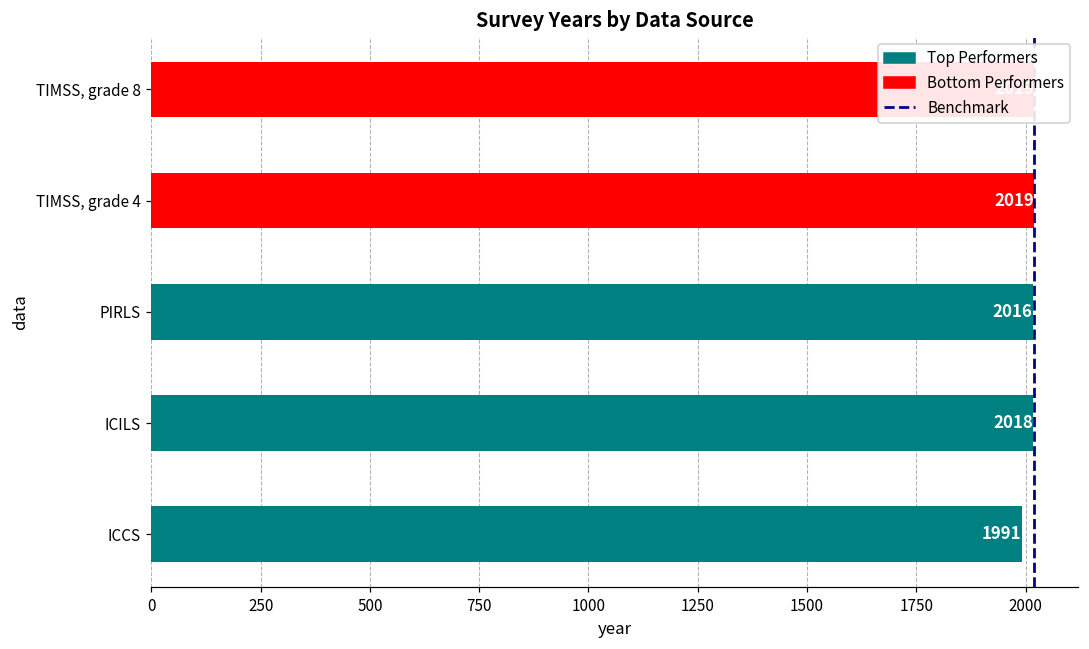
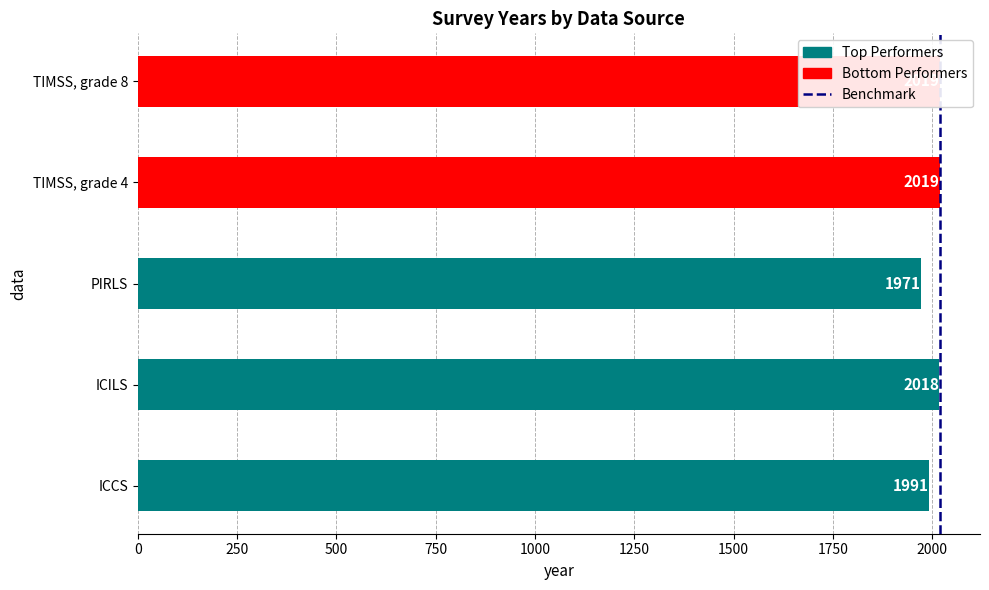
PIRLS: 2016 -> 1971
